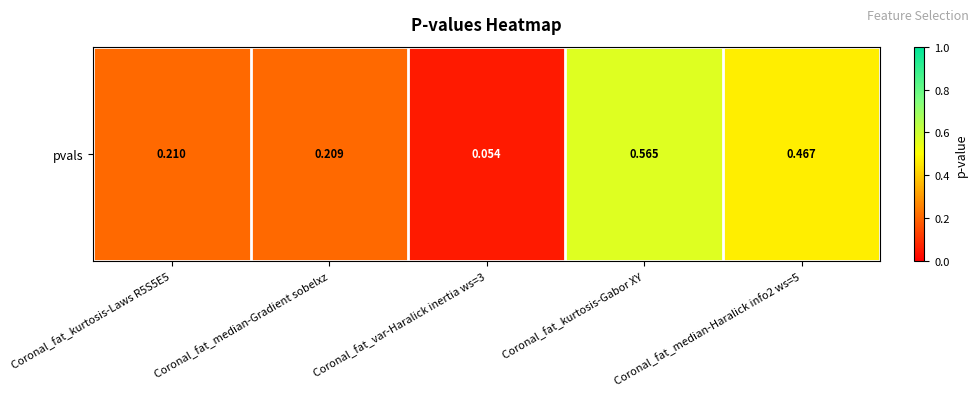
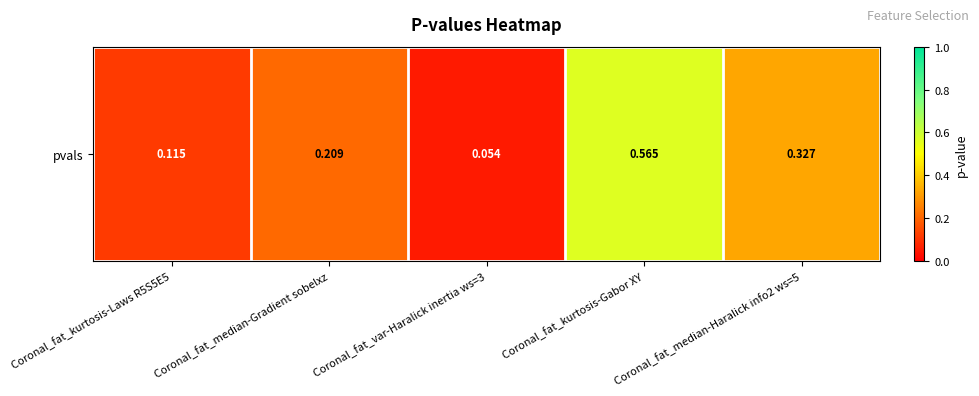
pvals, Coronal_fat_kurtosis-Laws R5S5E5: 0.210 -> 0.115
pvals, Coronal_fat_median-Haralick info2 ws=5: 0.467 -> 0.327
